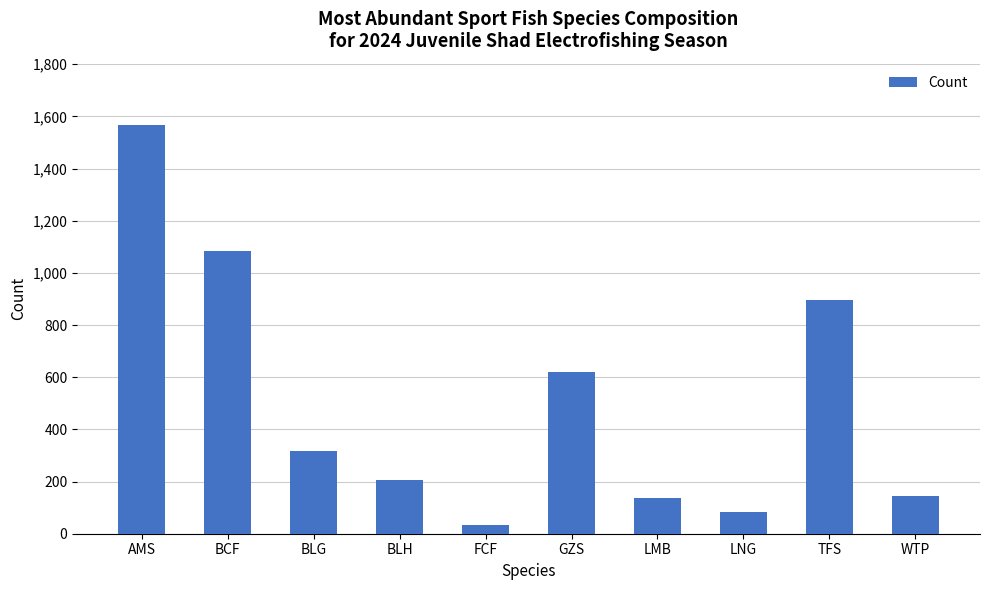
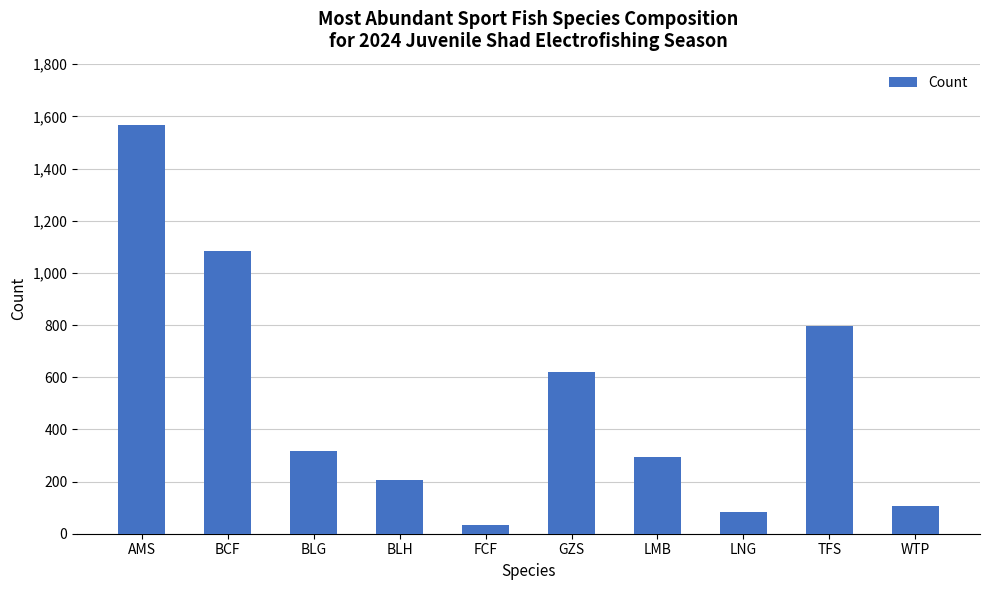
LMB: 140 -> 300
TFS: 900 -> 800
WTP: 140 -> 110
